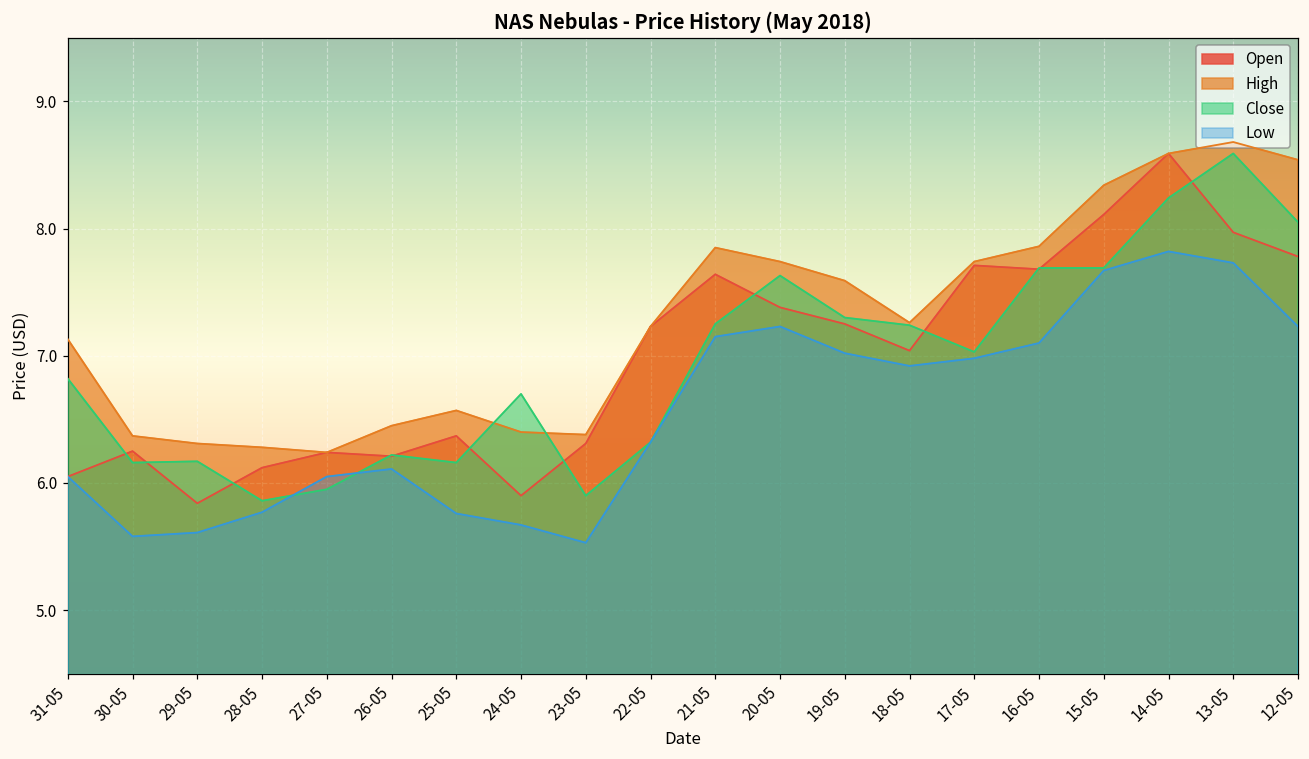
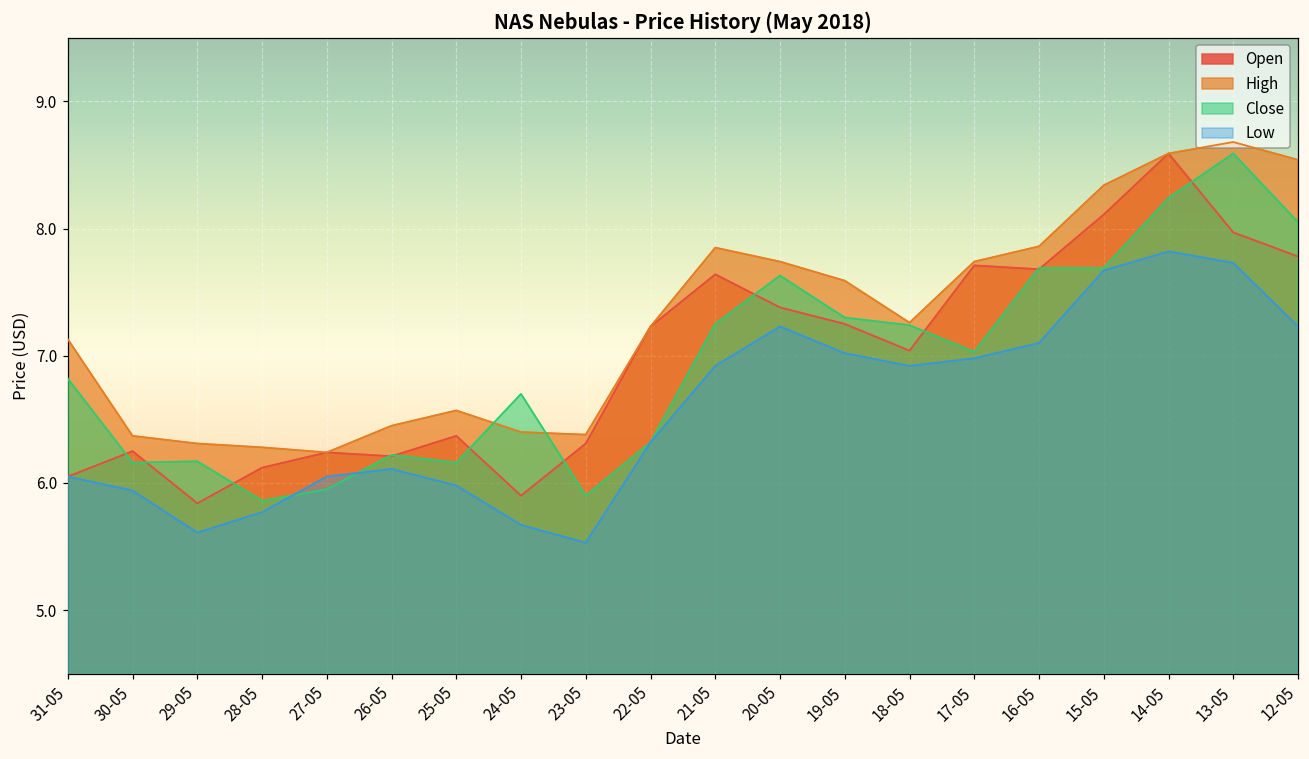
Low, 30-05: 5.58 -> 5.94
Low, 25-05: 5.76 -> 5.98
Low, 21-05: 7.15 -> 6.92
